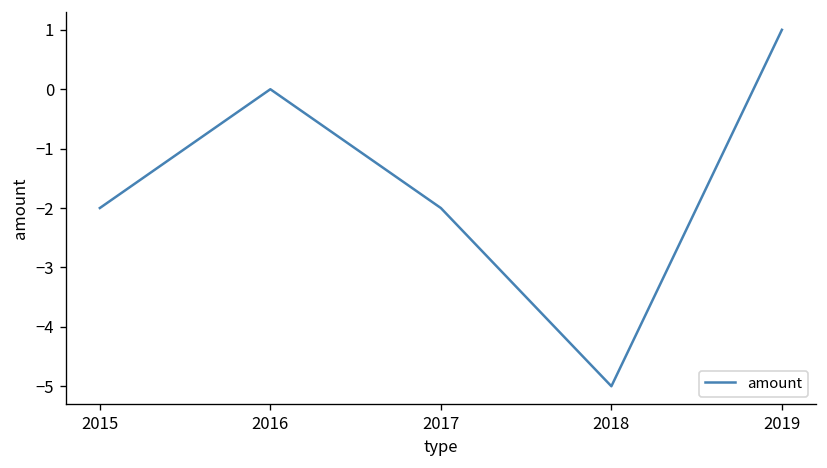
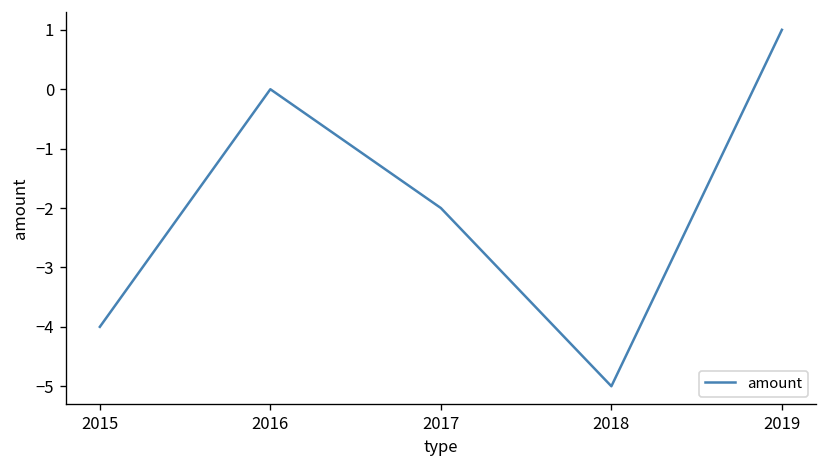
2015: -2 -> -4
